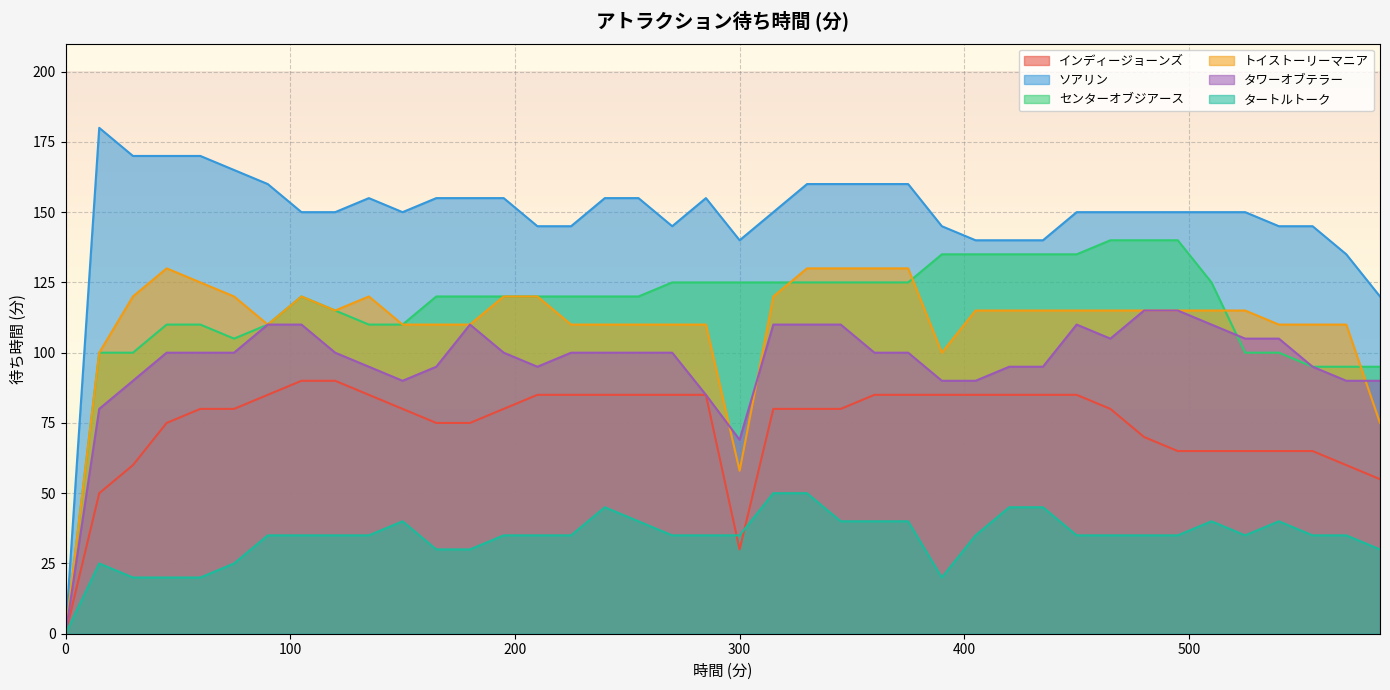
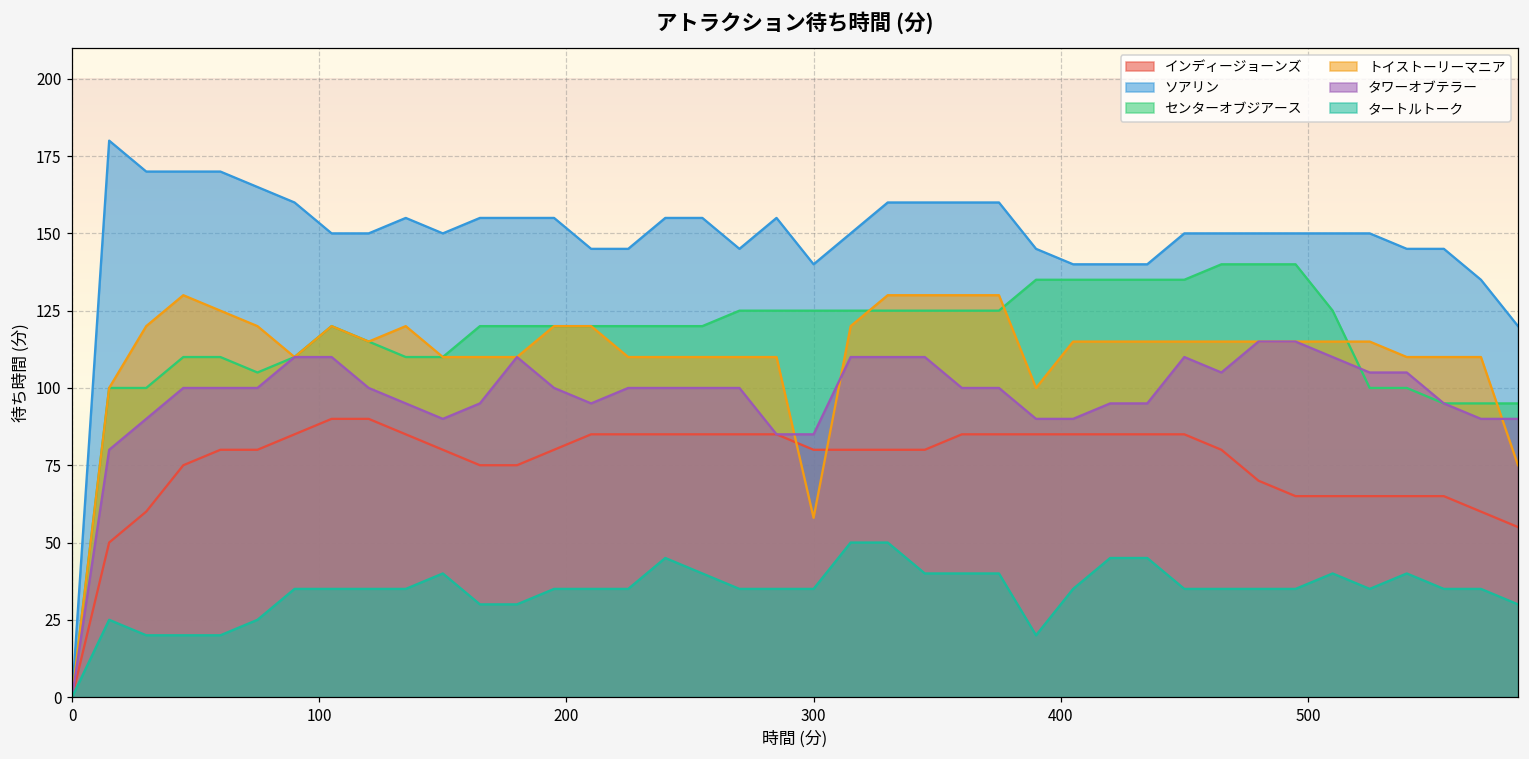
インディージョーンズ, 300: 30 -> 80
タワーオブテラー, 300: 69 -> 85
